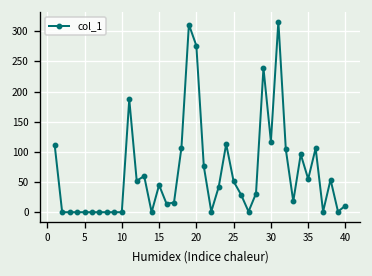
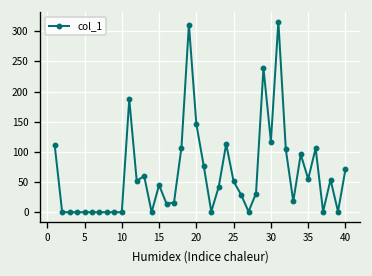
20: 280 -> 150
40: 10 -> 70
